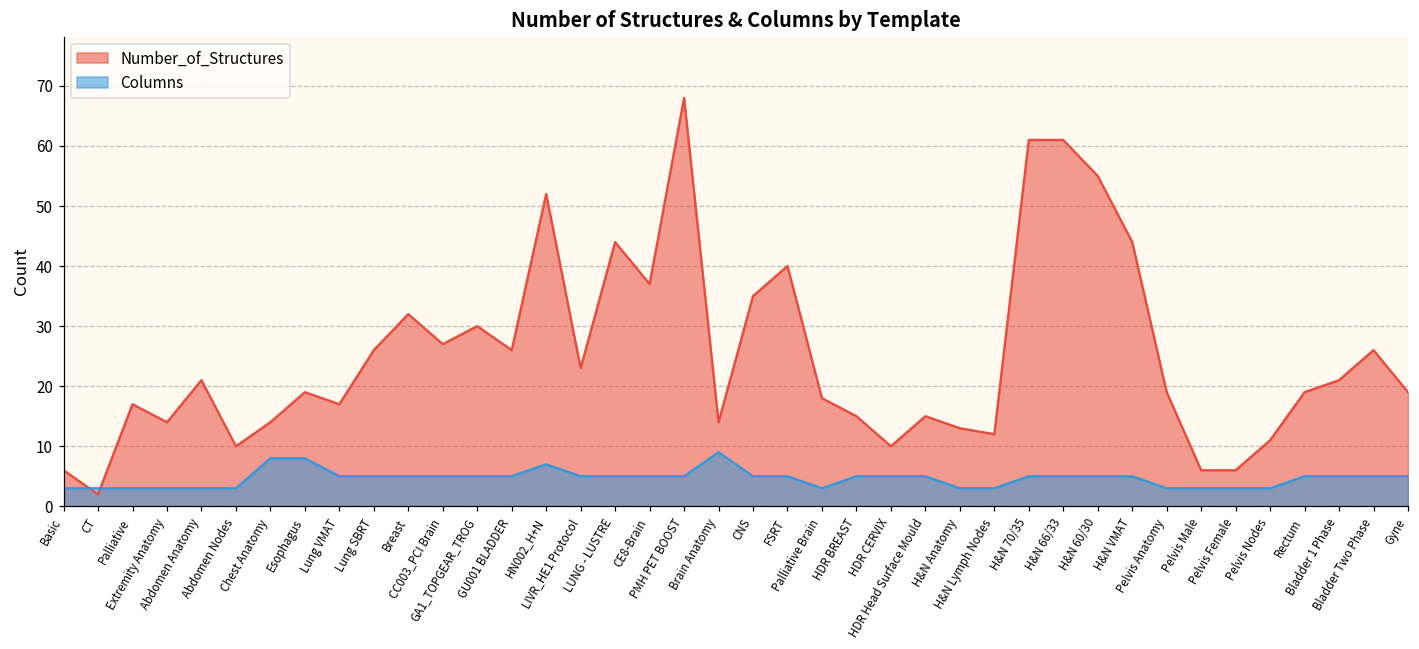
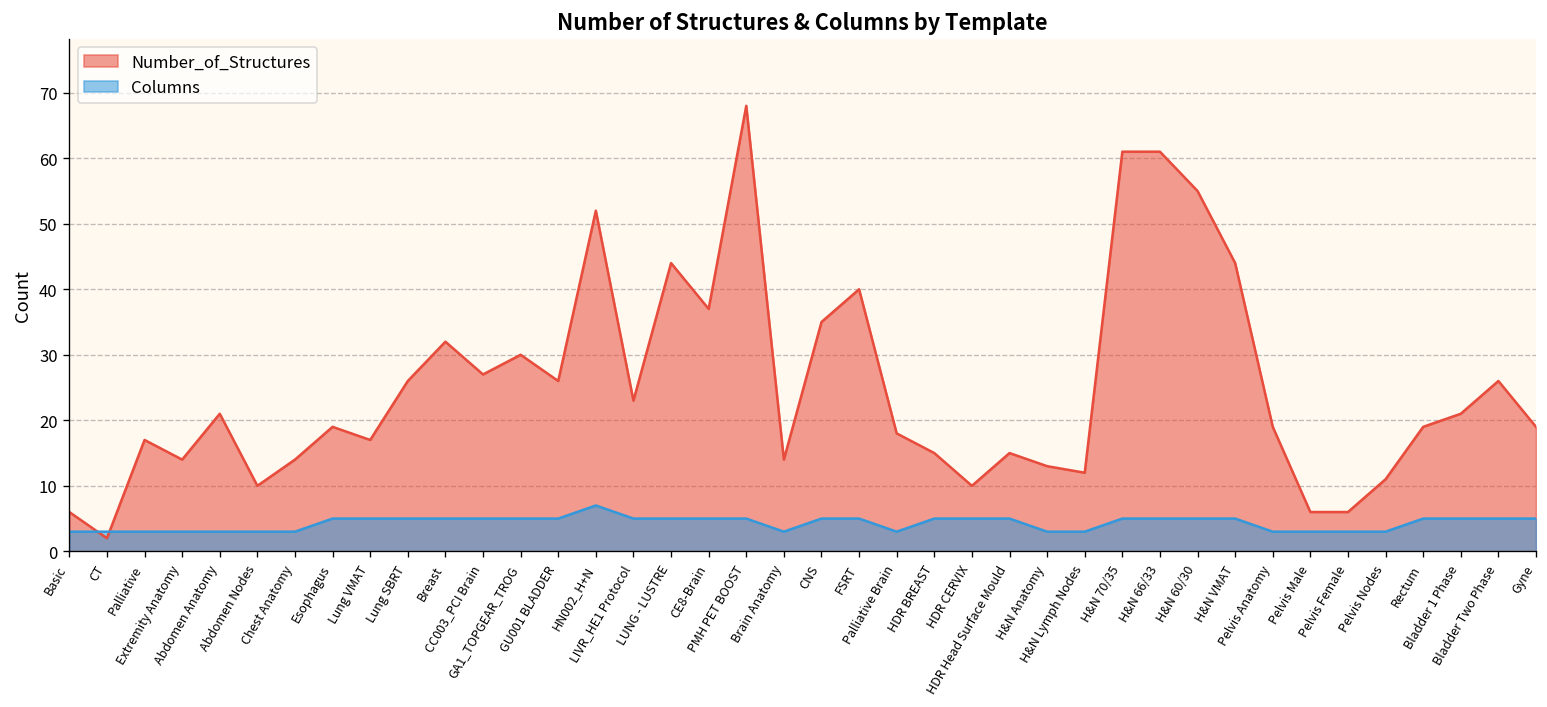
Columns, Chest Anatomy: 8 -> 3
Columns, Esophagus: 8 -> 5
Columns, Brain Anatomy: 9 -> 3
